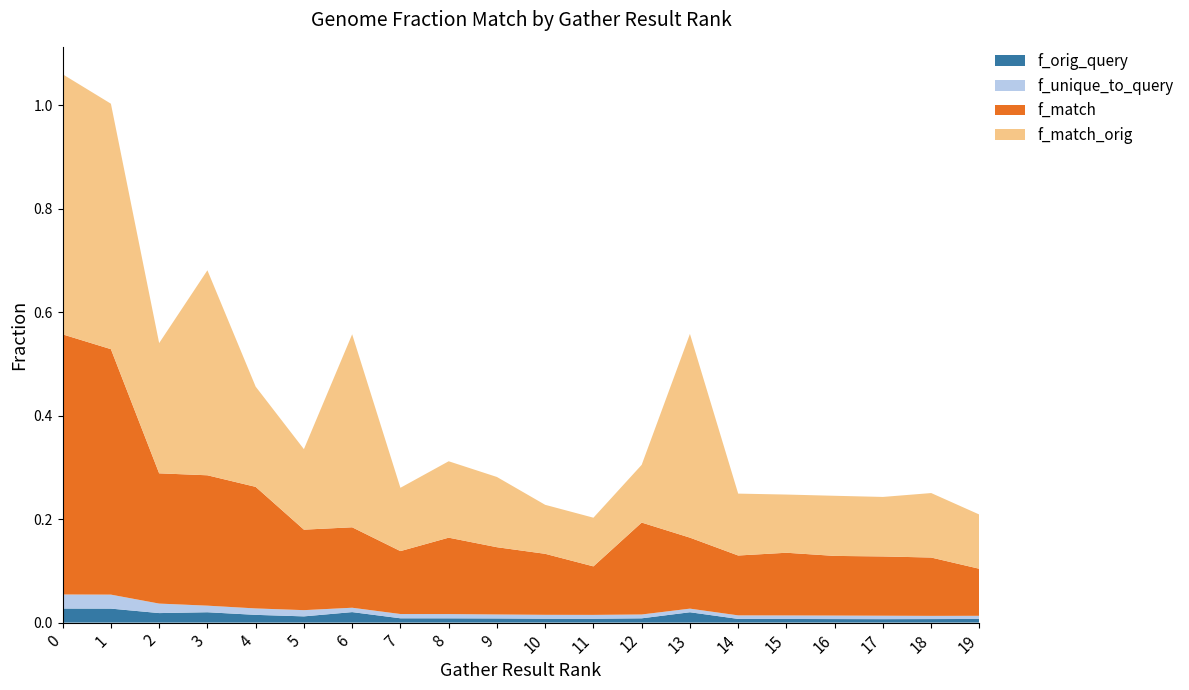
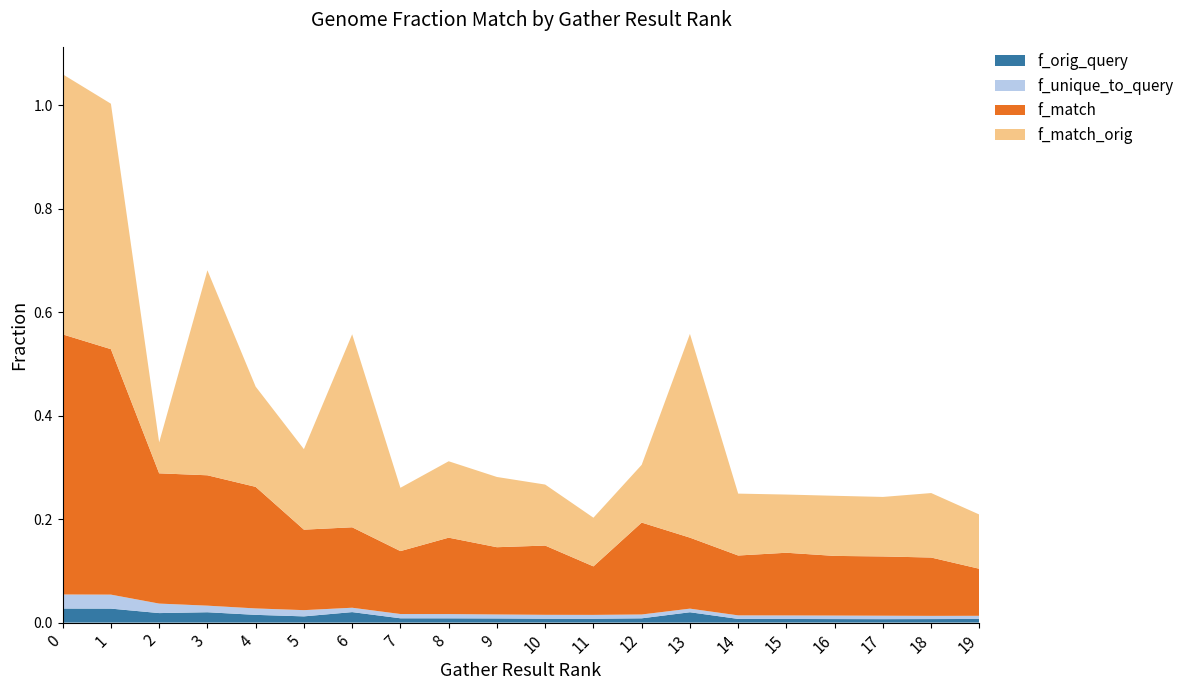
f_match_orig, 2: 0.25 -> 0.06
f_match, 10: 0.12 -> 0.13
f_match_orig, 10: 0.09 -> 0.12
